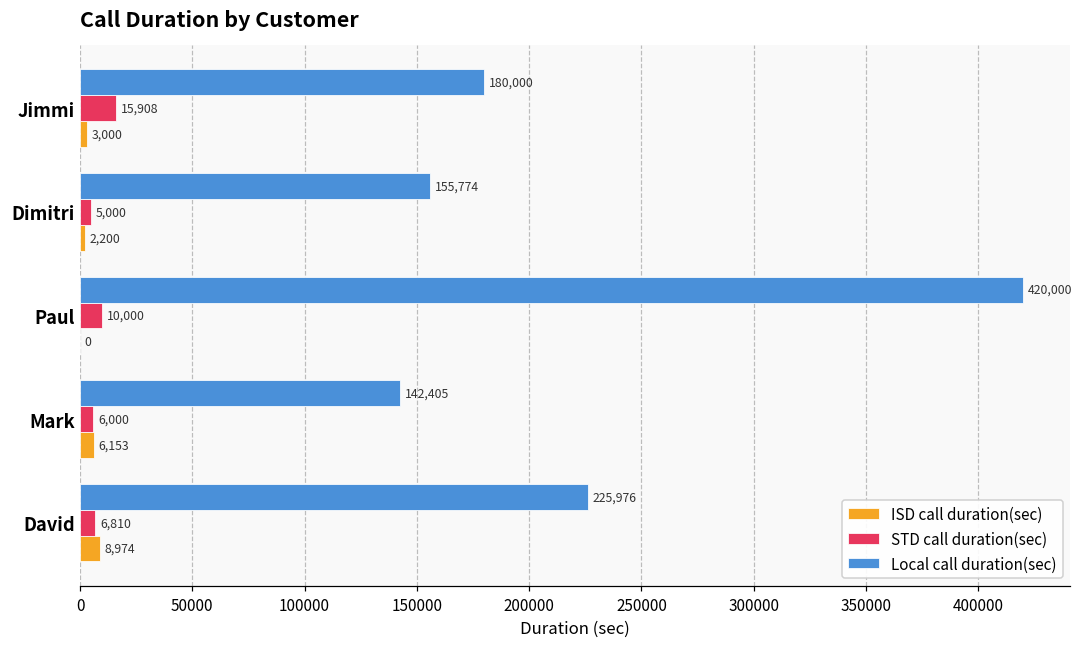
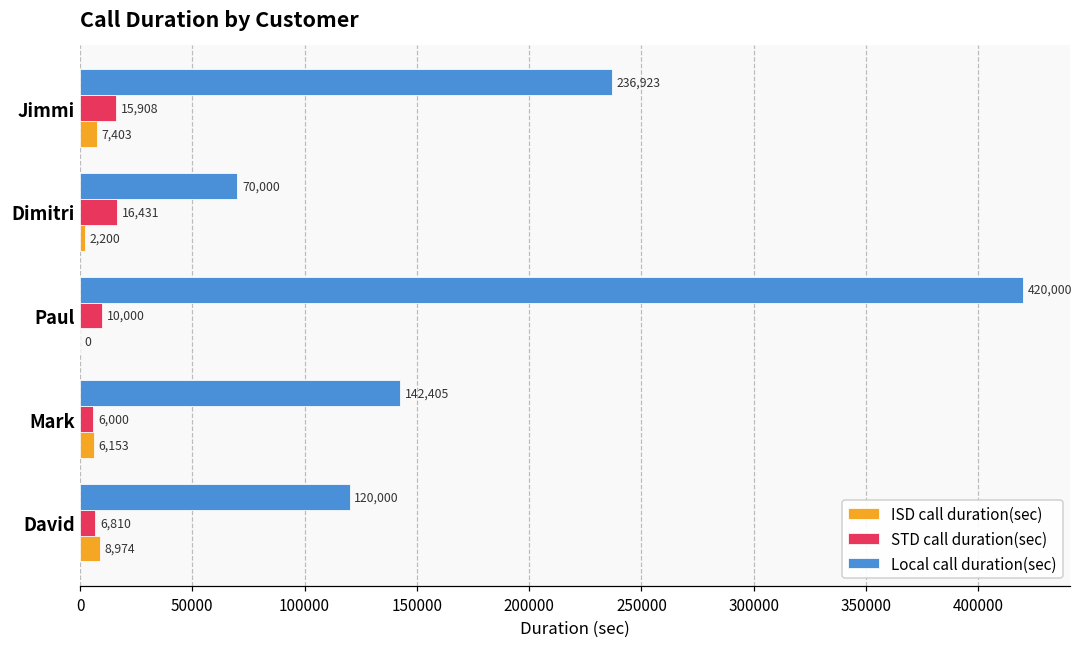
Local call duration(sec), Jimmi: 180,000 -> 236,923
ISD call duration(sec), Jimmi: 3,000 -> 7,403
Local call duration(sec), Dimitri: 155,774 -> 70,000
STD call duration(sec), Dimitri: 5,000 -> 16,431
Local call duration(sec), David: 225,976 -> 120,000
